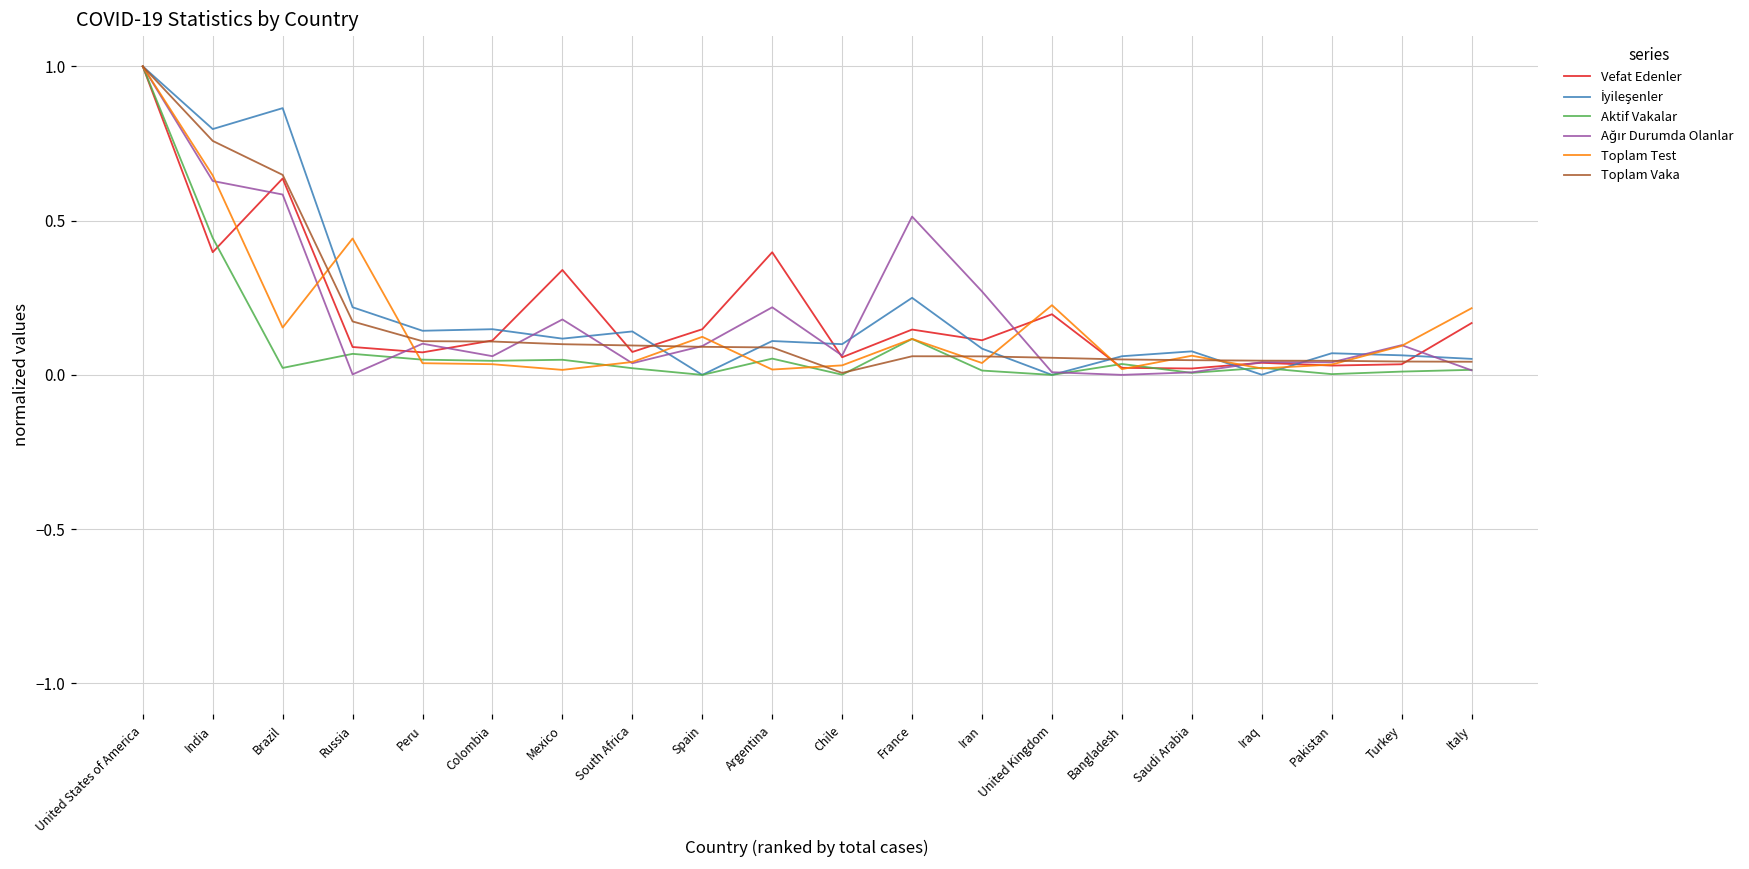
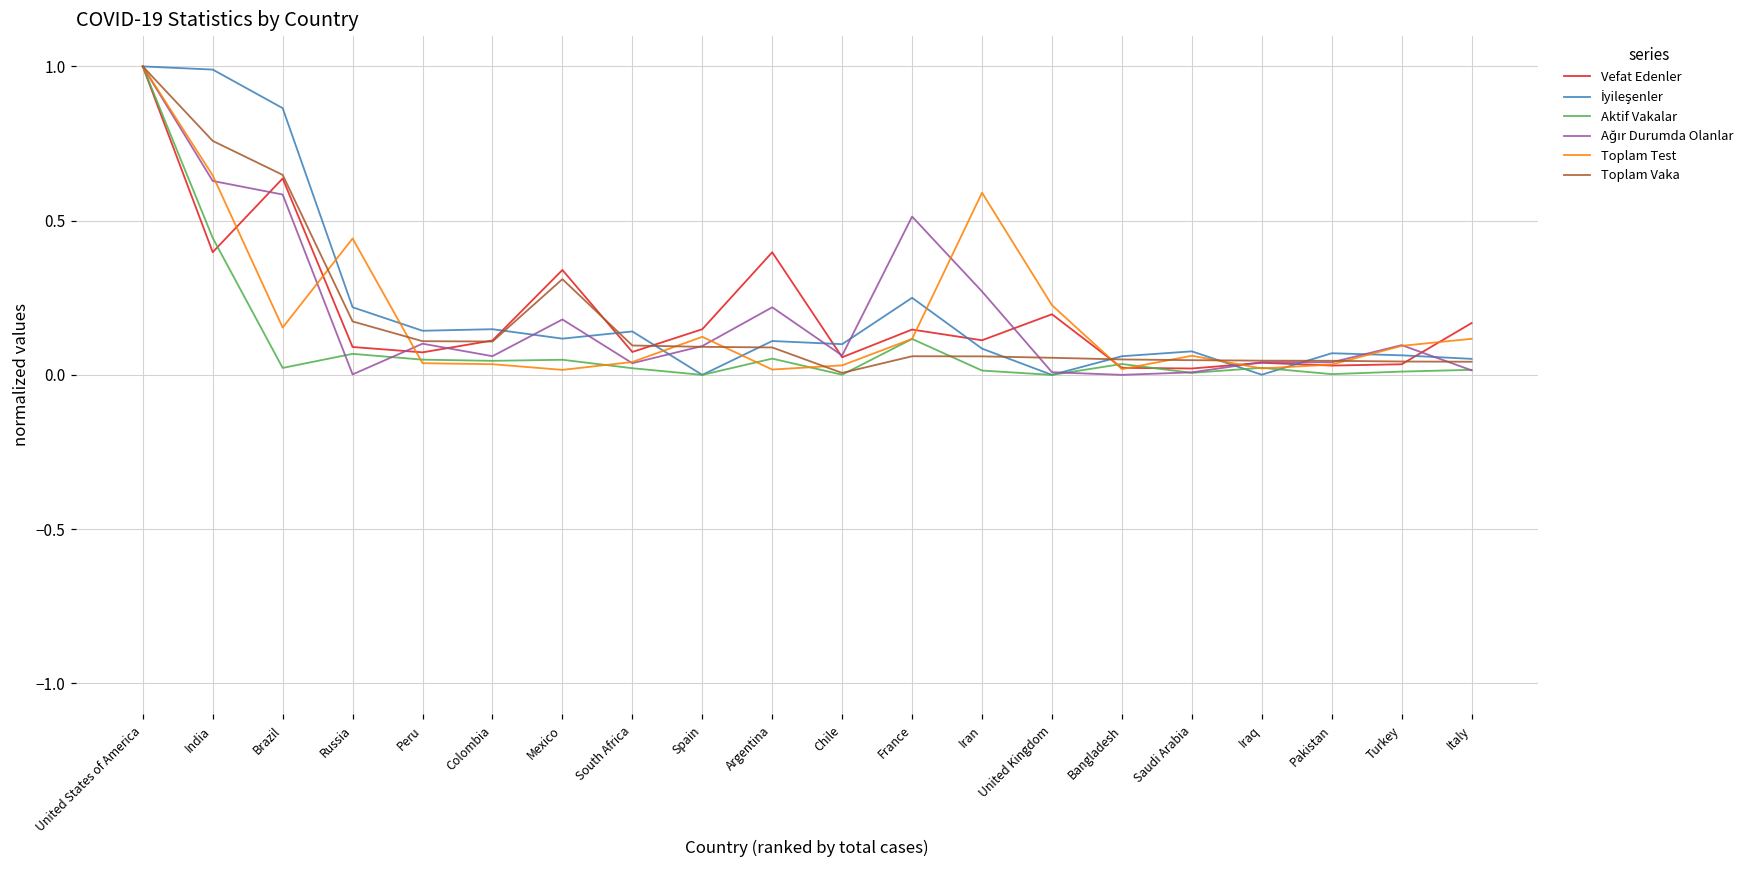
İyileşenler, India: 0.80 -> 0.99
Toplam Vaka, Mexico: 0.10 -> 0.31
Toplam Test, Iran: 0.04 -> 0.59
Toplam Test, Italy: 0.22 -> 0.12
